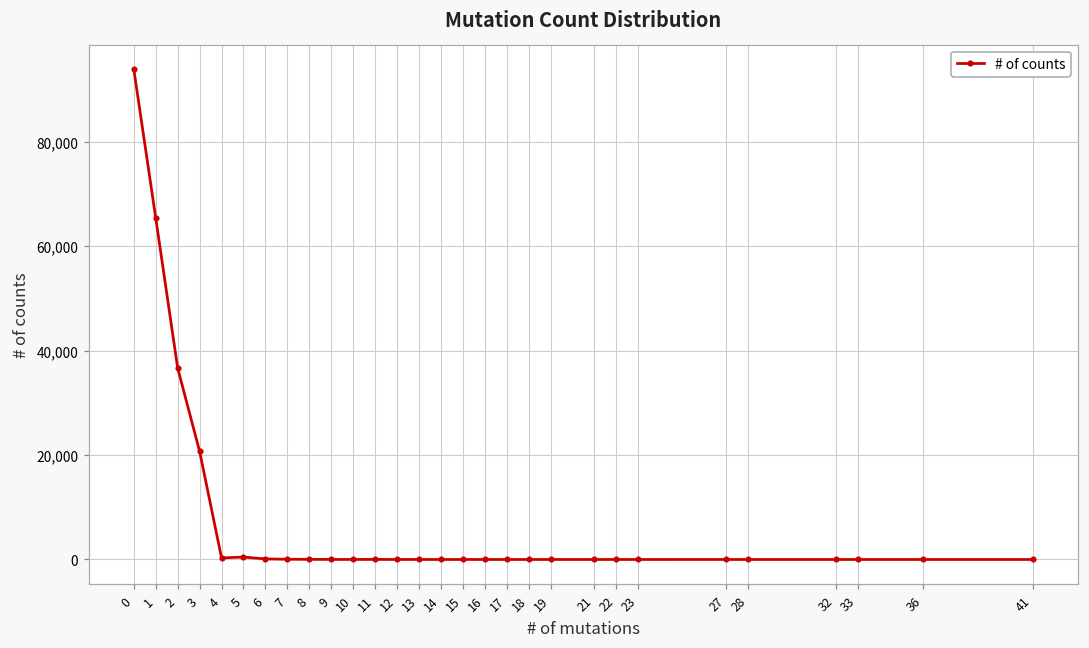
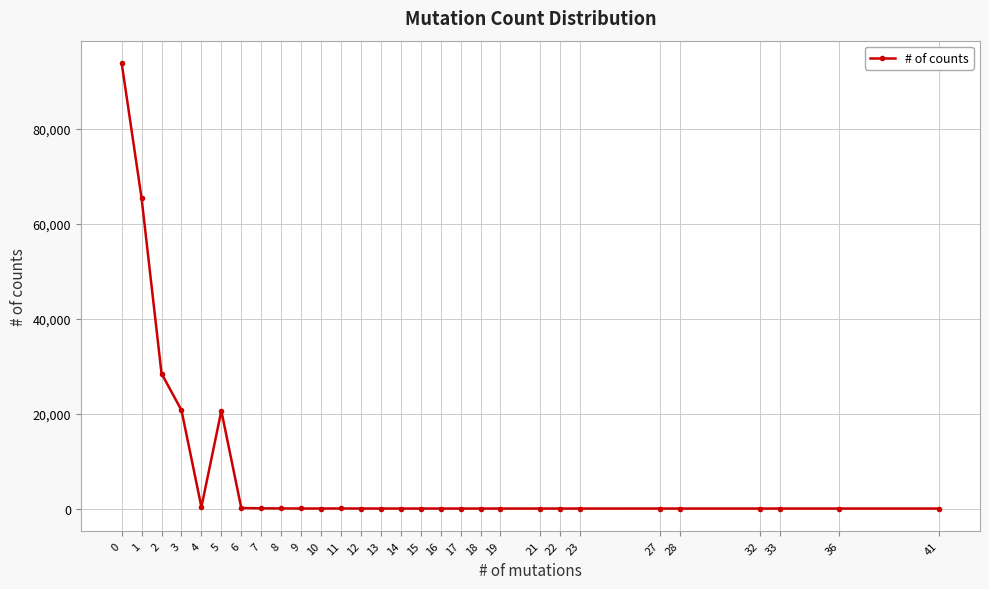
2: 37,000 -> 28,000
5: 0 -> 21,000
